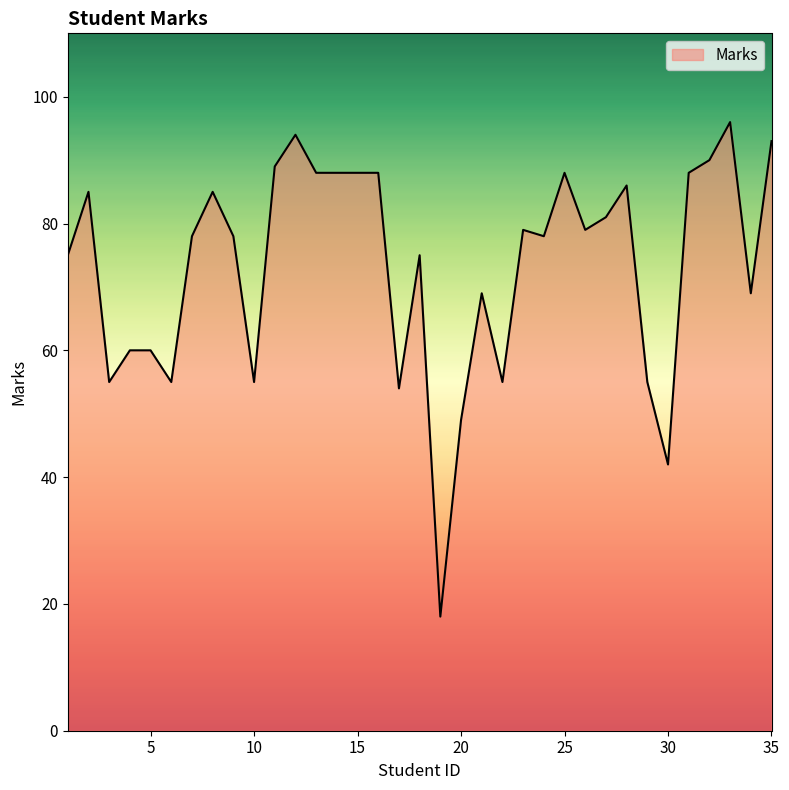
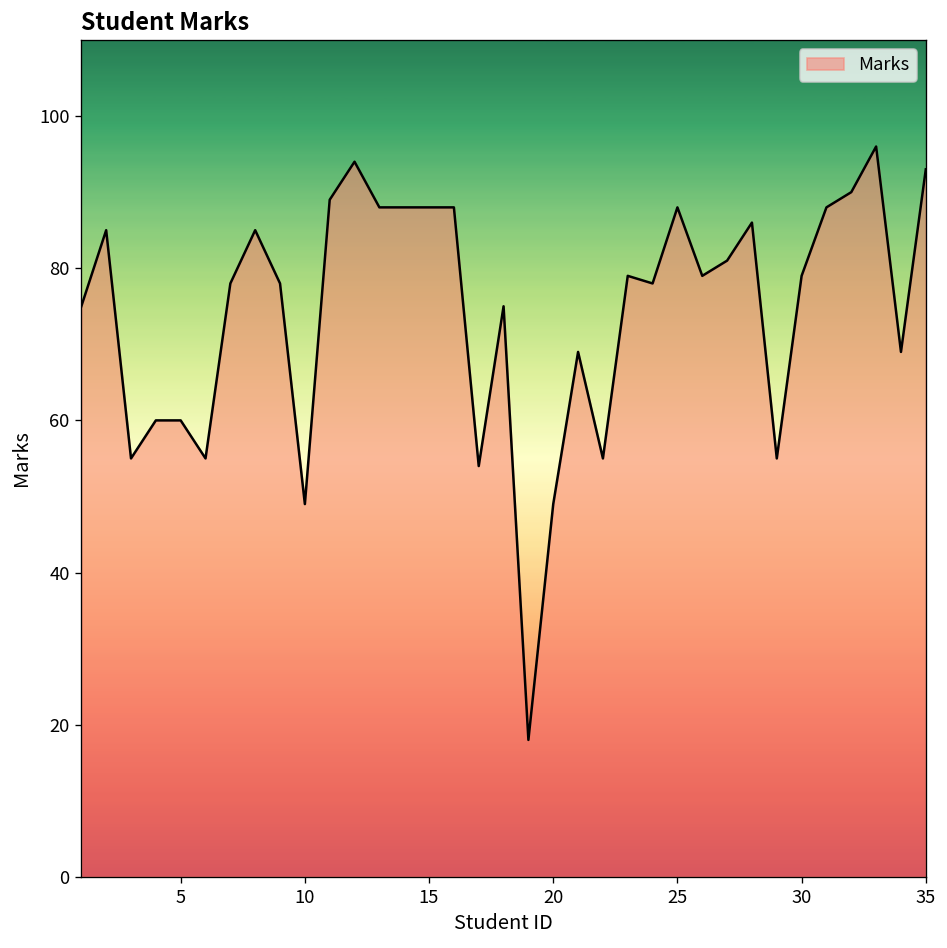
10: 55 -> 49
30: 42 -> 79
